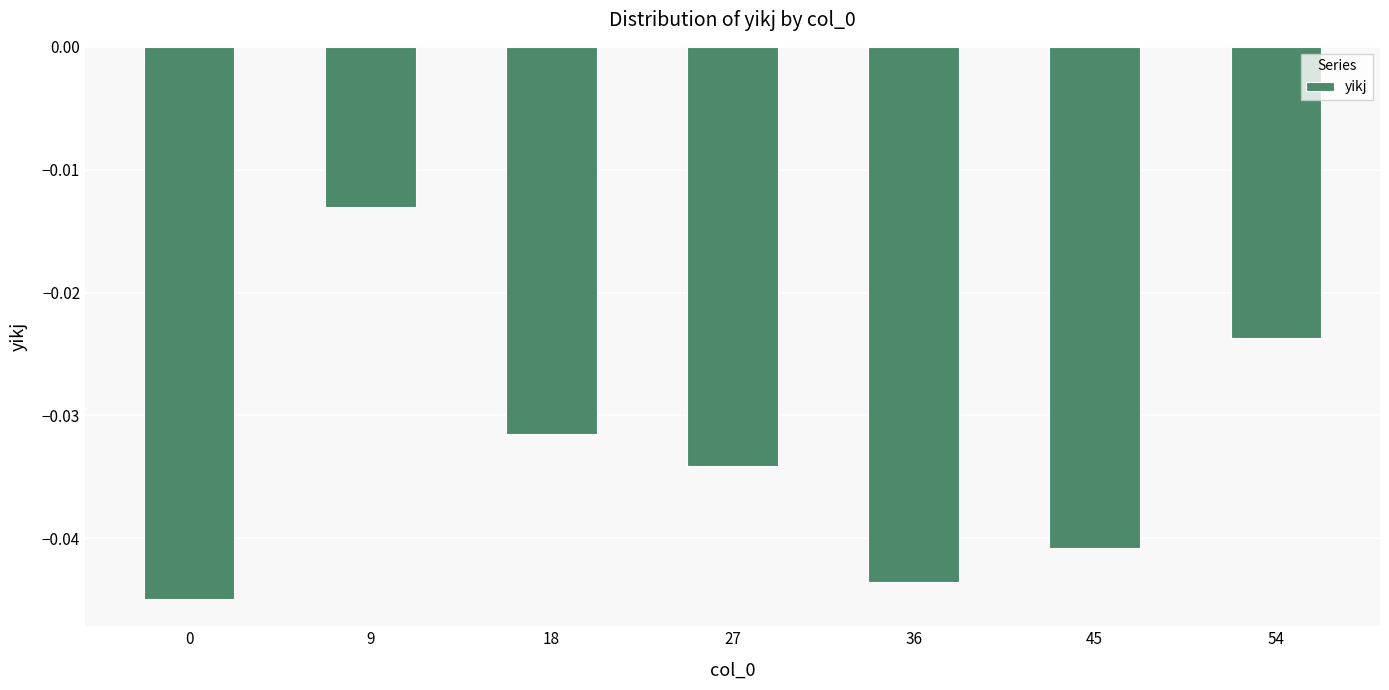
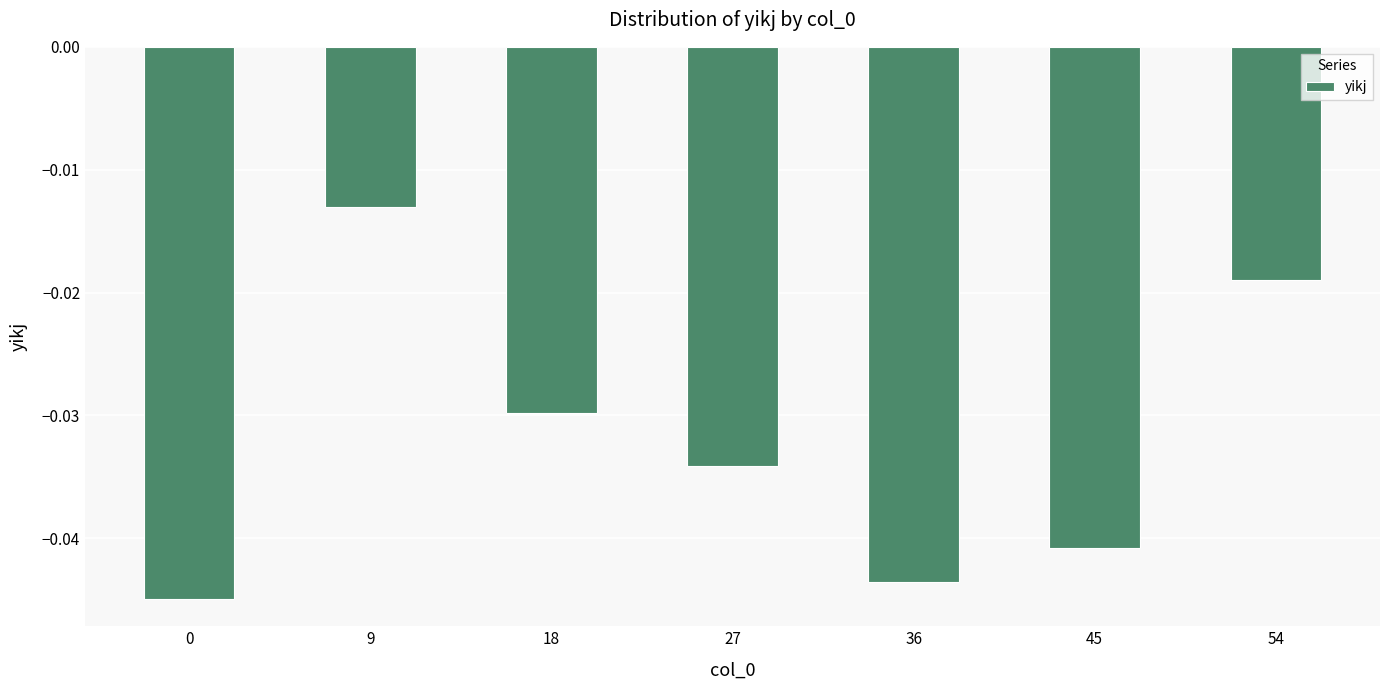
18: -0.0315 -> -0.0298
54: -0.0237 -> -0.0190
